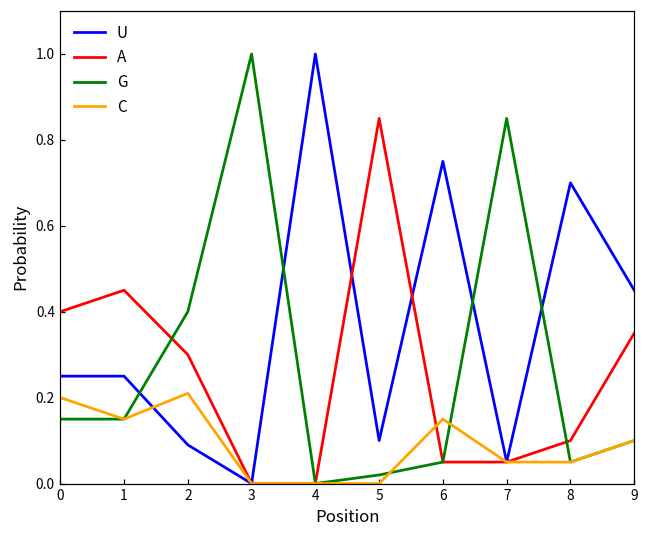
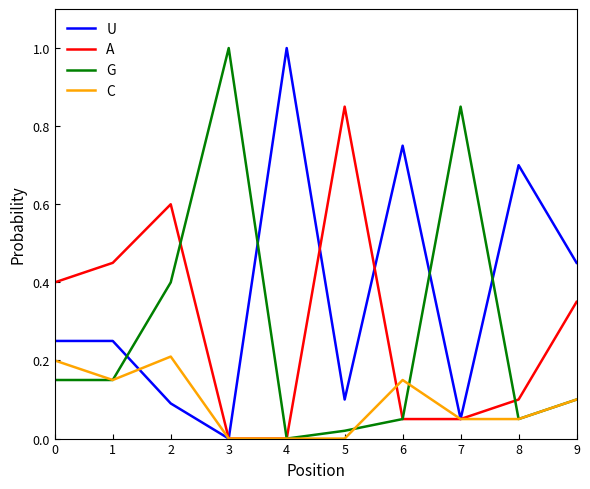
A, 2: 0.3 -> 0.6
